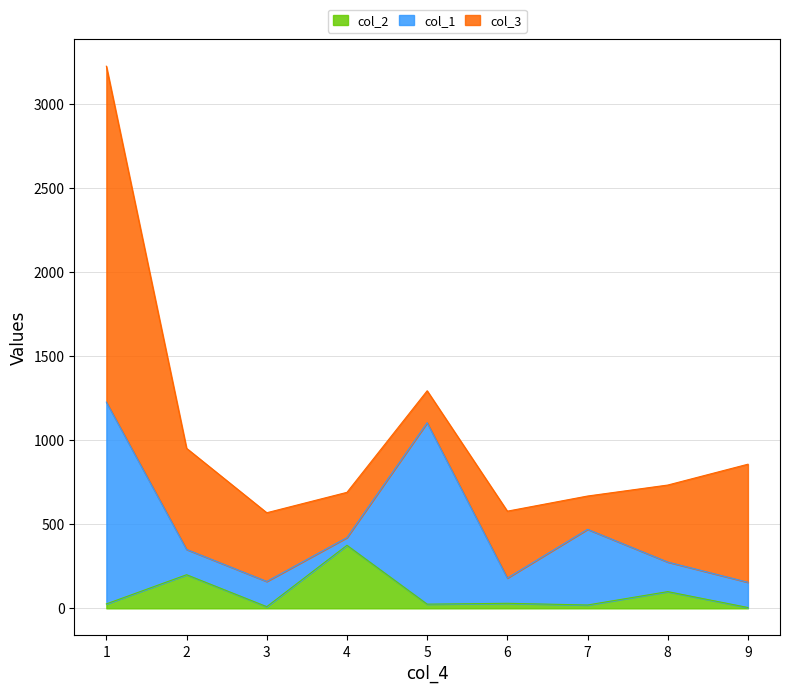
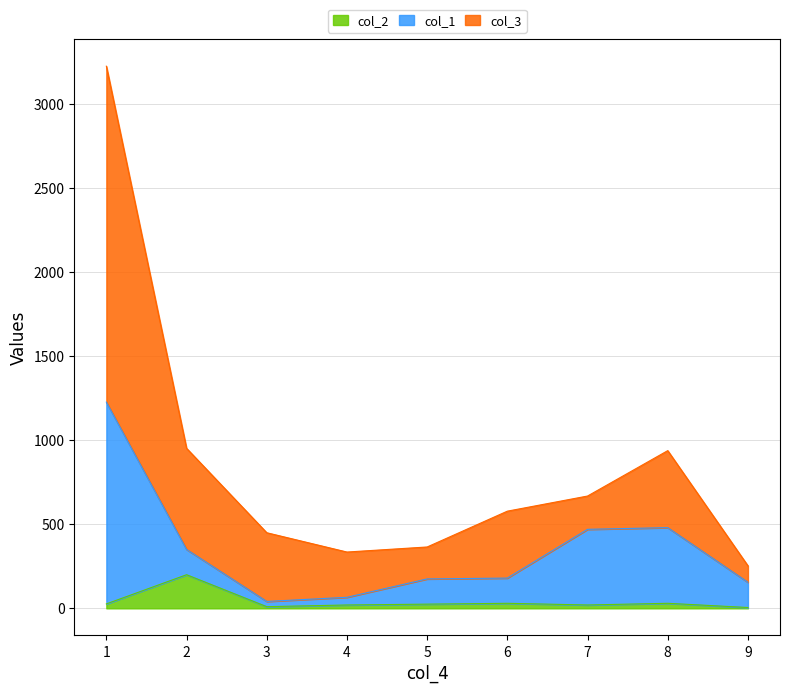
col_1, 3: 150 -> 30
col_2, 4: 380 -> 20
col_1, 5: 1080 -> 150
col_2, 8: 100 -> 30
col_1, 8: 180 -> 450
col_3, 9: 700 -> 100
